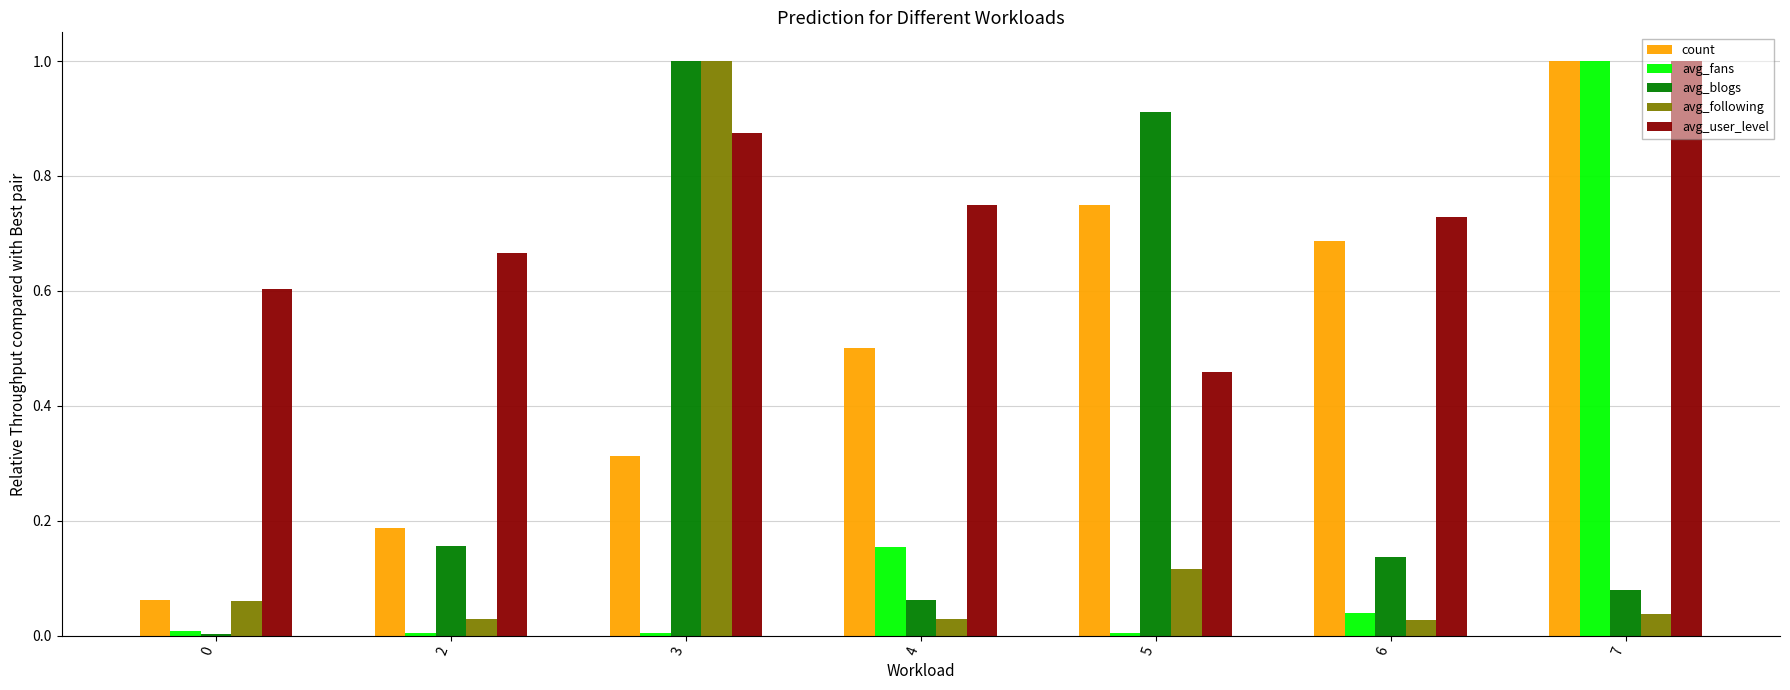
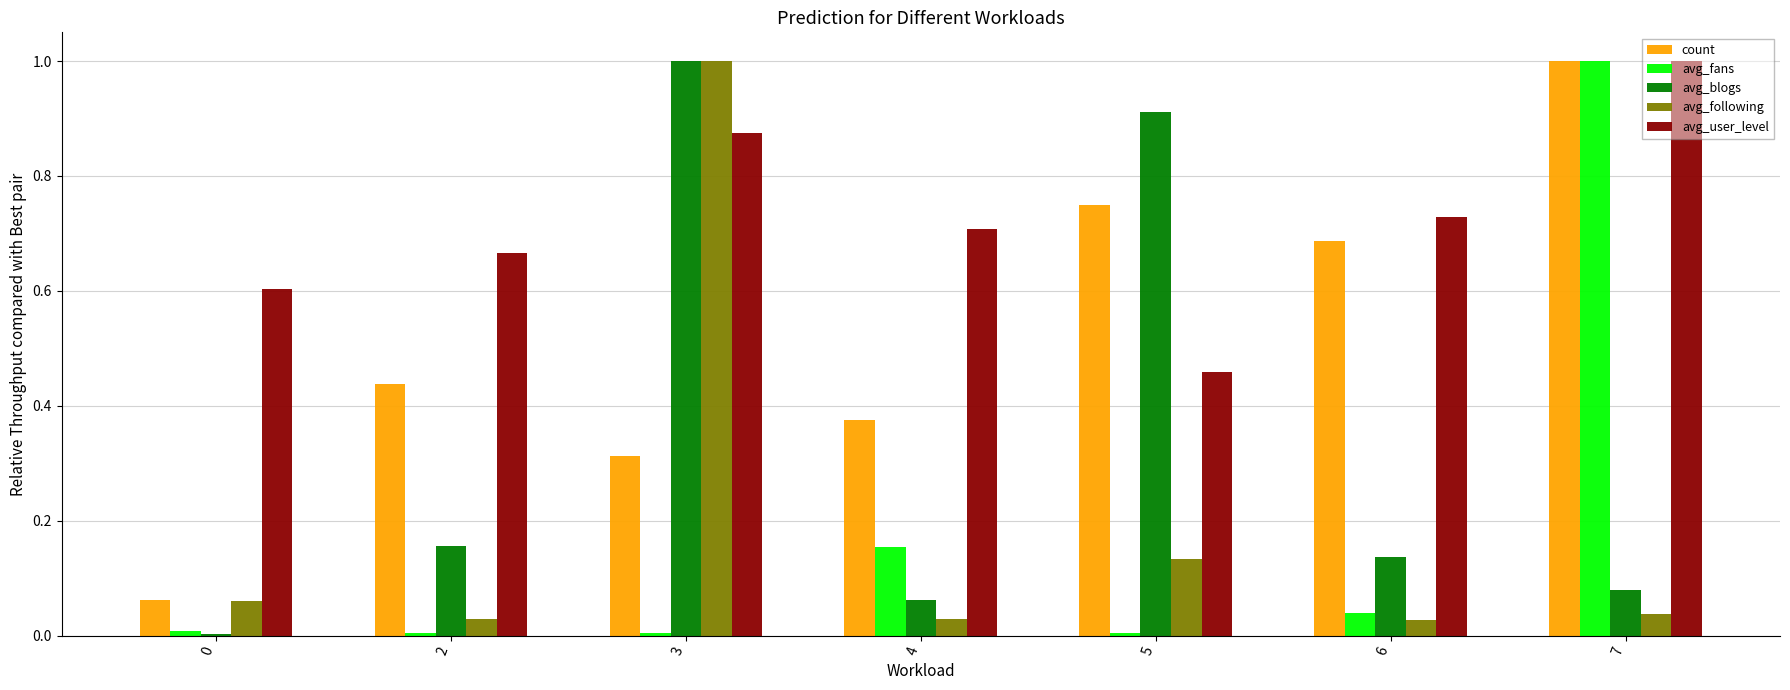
count, 2: 0.19 -> 0.44
count, 4: 0.50 -> 0.38
avg_user_level, 4: 0.75 -> 0.71
avg_following, 5: 0.12 -> 0.13
